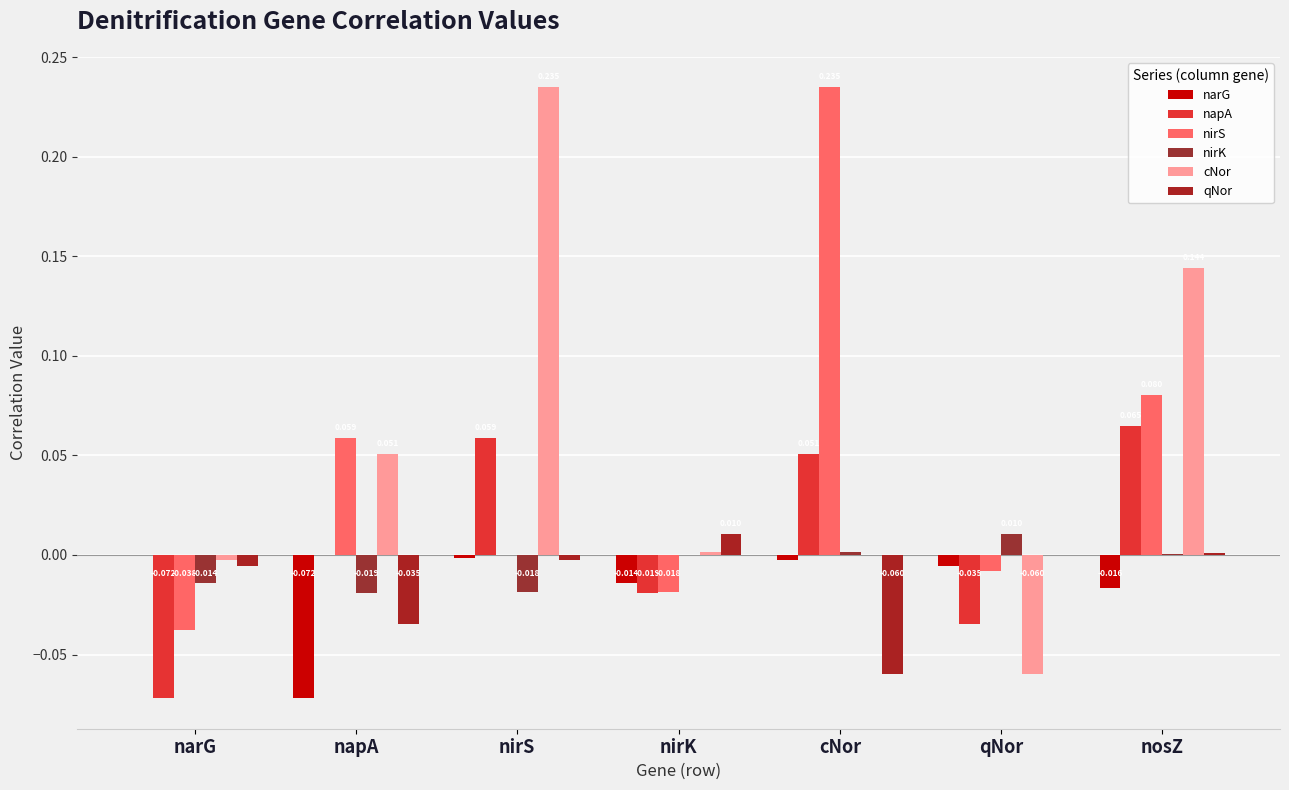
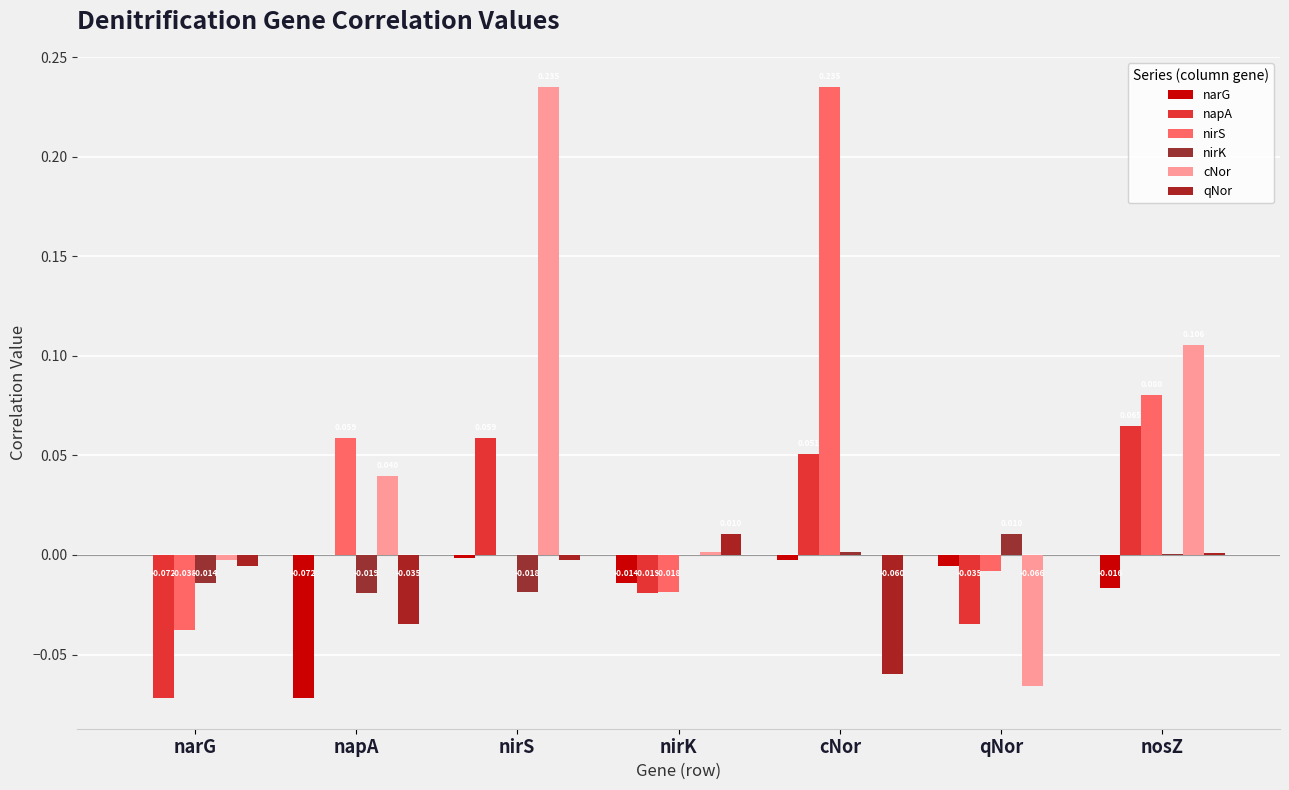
cNor, napA: 0.051 -> 0.040
cNor, qNor: -0.060 -> -0.066
cNor, nosZ: 0.144 -> 0.106
